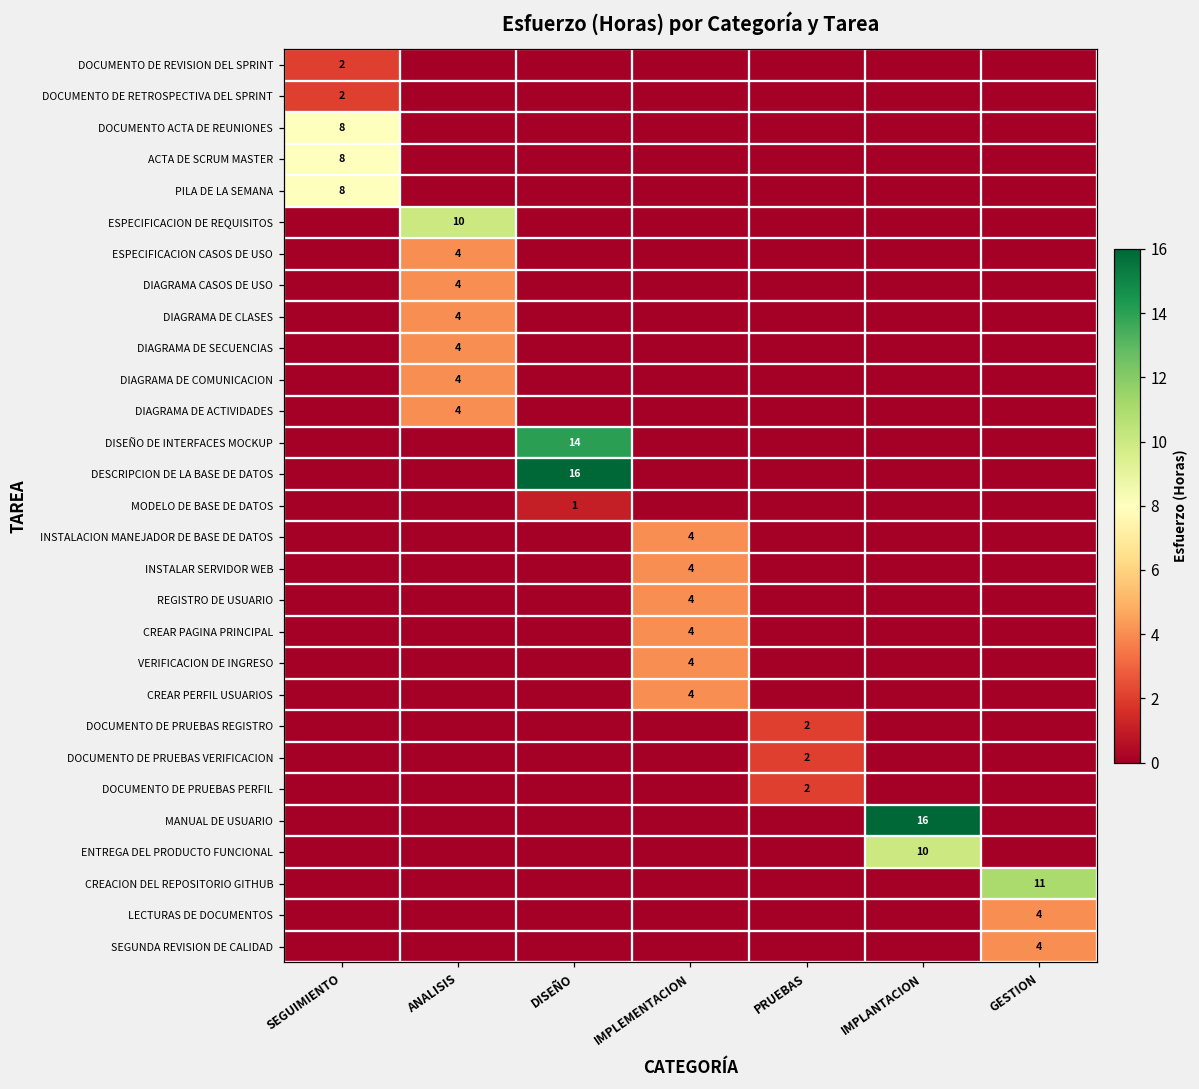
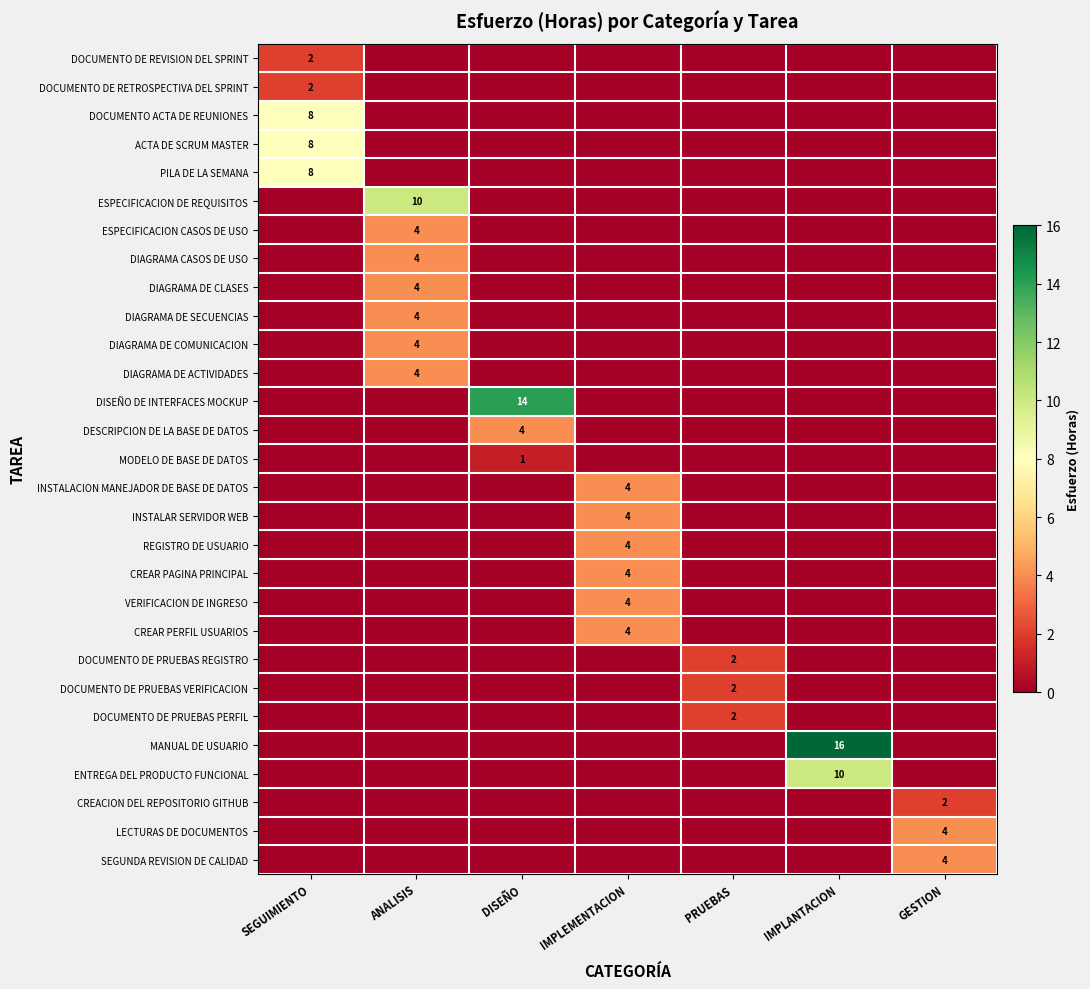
DESCRIPCION DE LA BASE DE DATOS, DISEÑO: 16 -> 4
CREACION DEL REPOSITORIO GITHUB, GESTION: 11 -> 2
